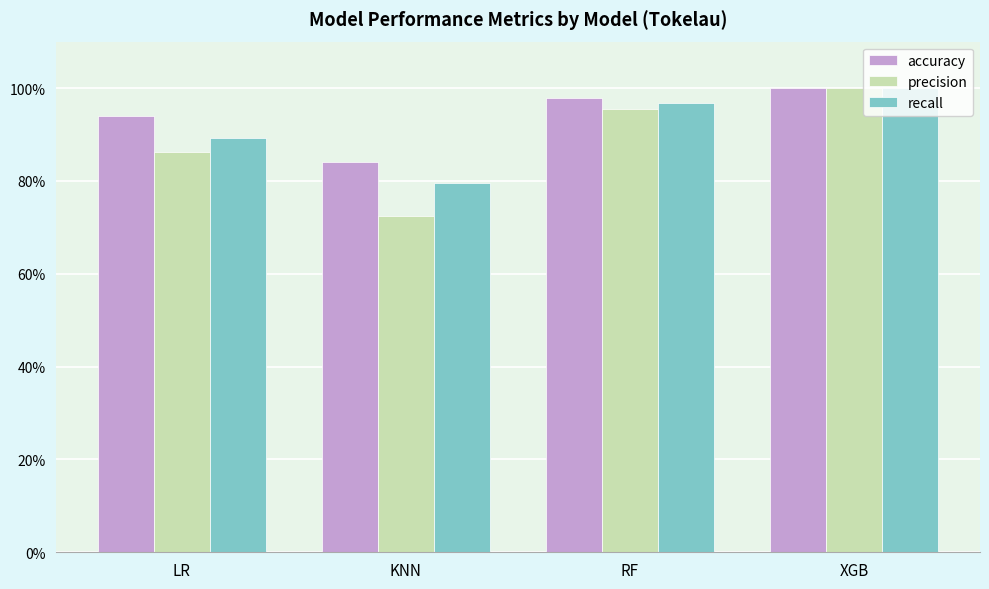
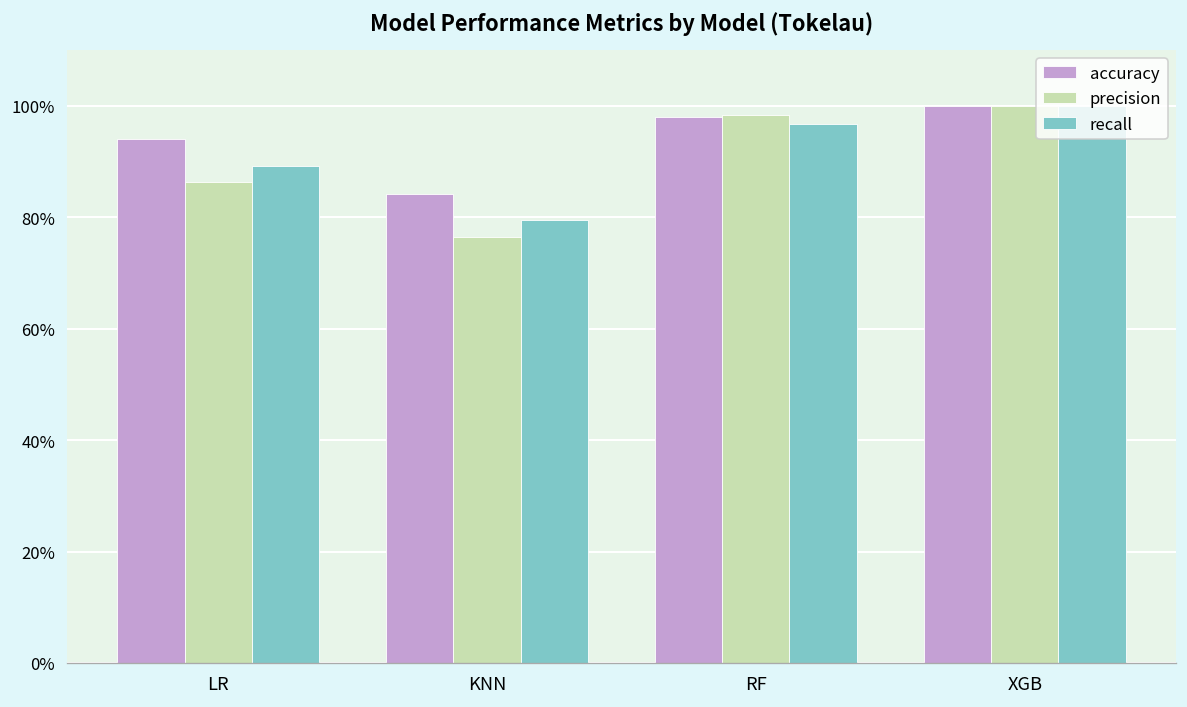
precision, KNN: 72% -> 76%
precision, RF: 95% -> 98%
